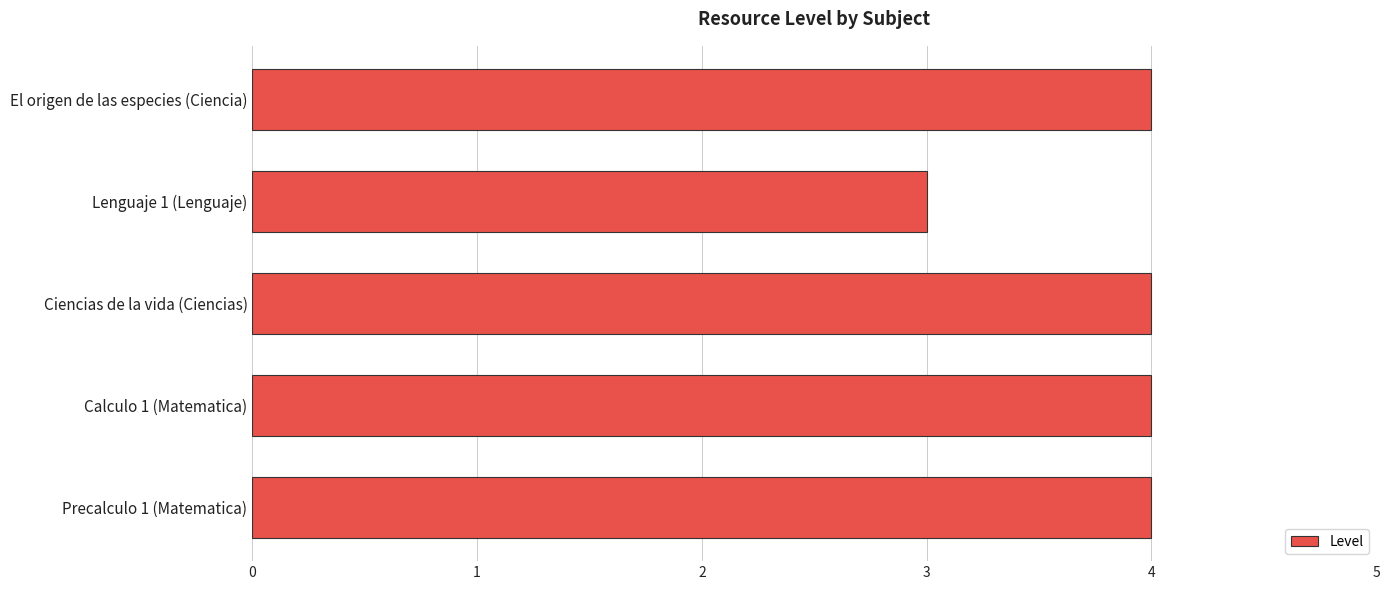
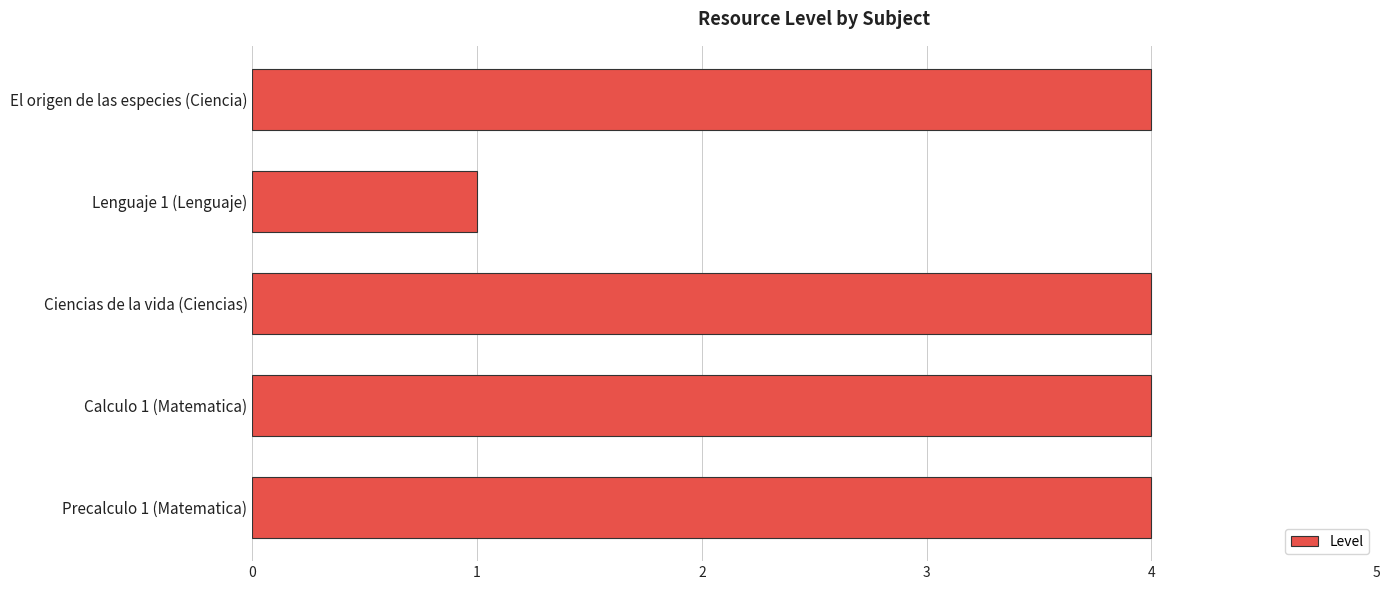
Lenguaje 1 (Lenguaje): 3 -> 1
